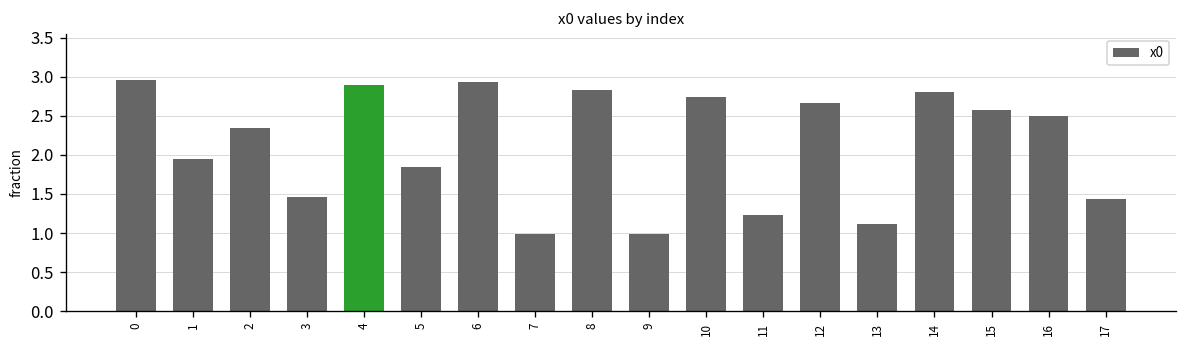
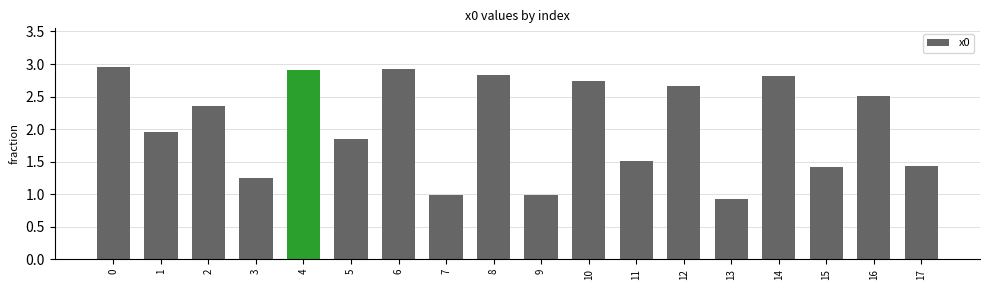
3: 1.5 -> 1.3
11: 1.2 -> 1.5
13: 1.1 -> 0.9
15: 2.6 -> 1.4
